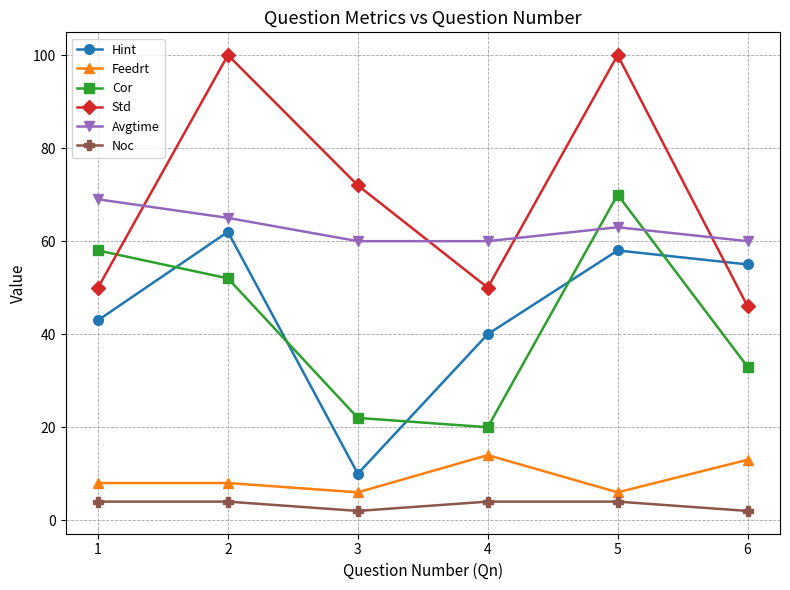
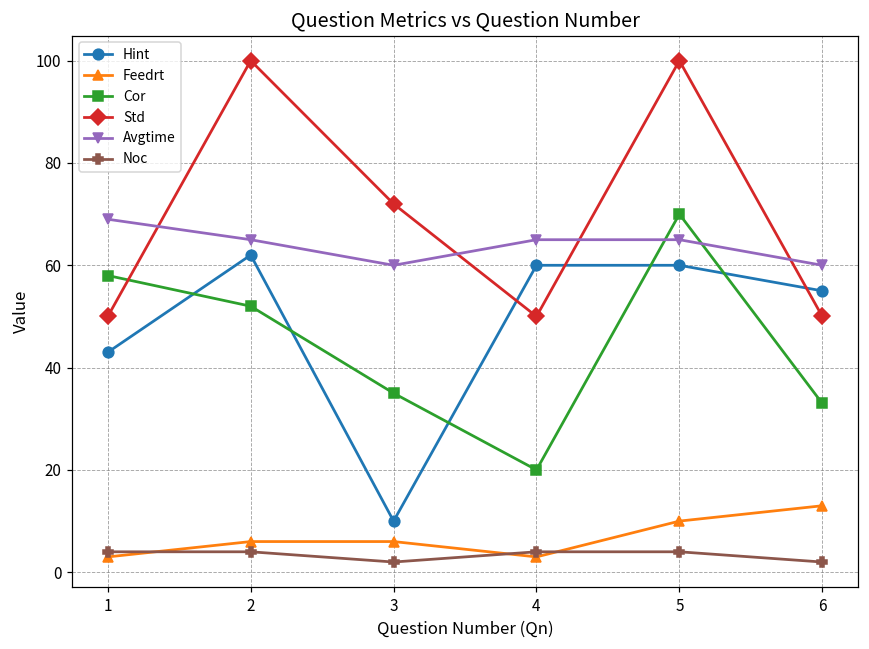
Feedrt, 1: 8 -> 3
Feedrt, 2: 8 -> 6
Cor, 3: 22 -> 35
Hint, 4: 40 -> 60
Feedrt, 4: 14 -> 3
Avgtime, 4: 60 -> 65
Hint, 5: 58 -> 60
Feedrt, 5: 6 -> 10
Avgtime, 5: 63 -> 65
Std, 6: 46 -> 50
